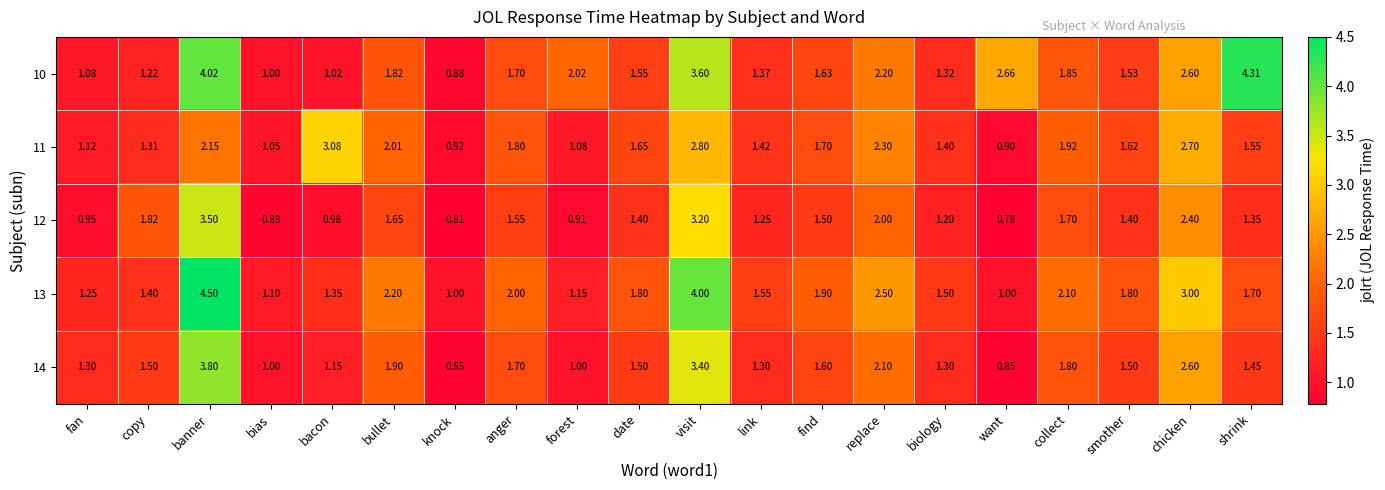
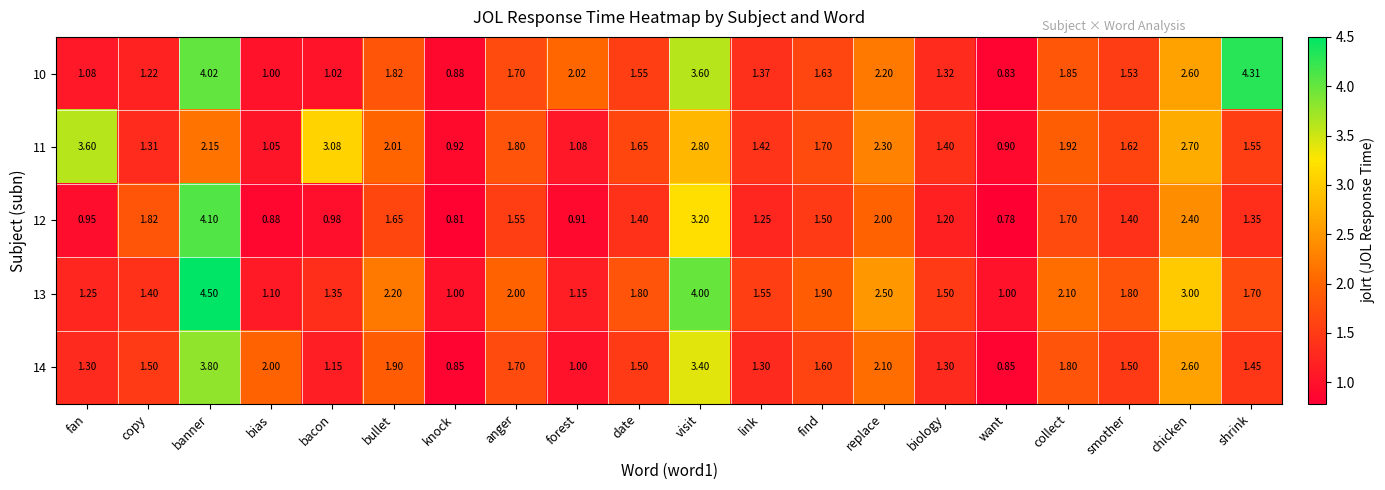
10, want: 2.66 -> 0.83
11, fan: 1.12 -> 3.60
12, banner: 3.50 -> 4.10
14, bias: 1.00 -> 2.00
